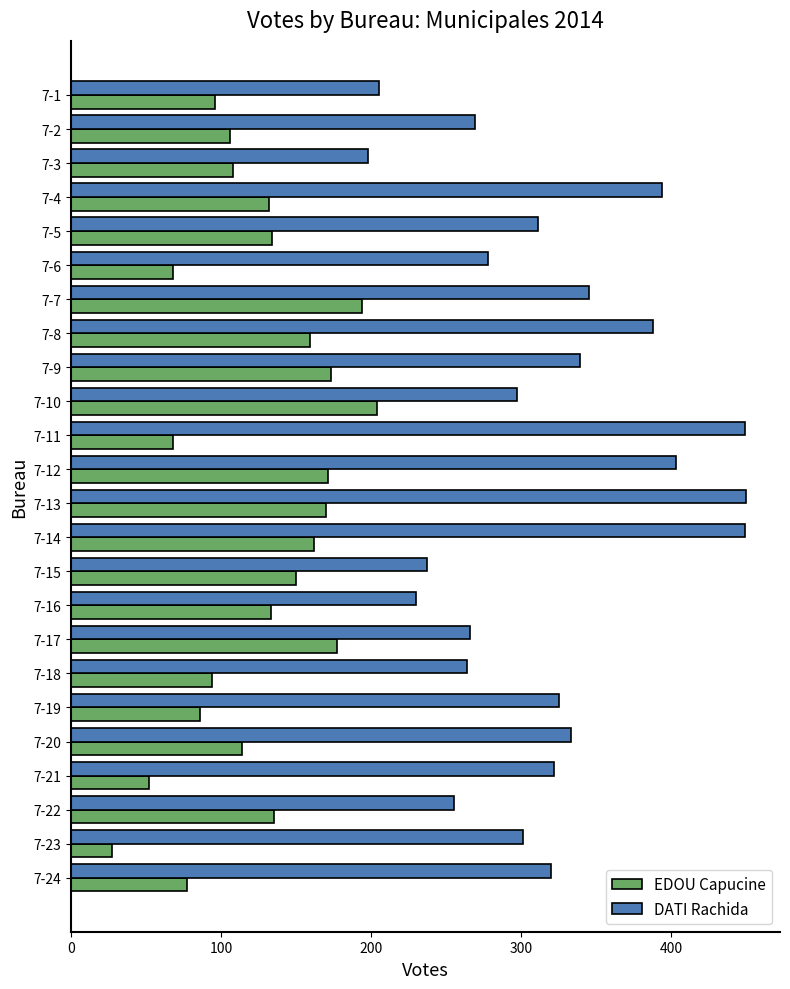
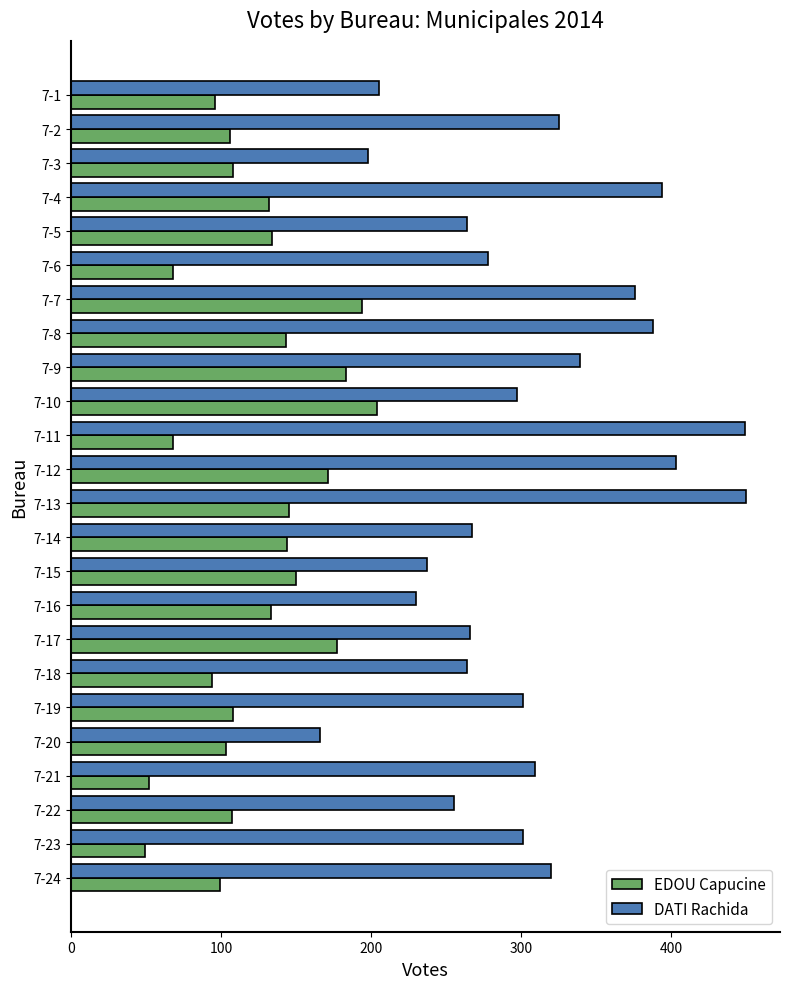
DATI Rachida, 7-2: 269 -> 325
DATI Rachida, 7-5: 311 -> 264
DATI Rachida, 7-7: 345 -> 376
EDOU Capucine, 7-8: 159 -> 143
EDOU Capucine, 7-9: 173 -> 183
EDOU Capucine, 7-13: 170 -> 145
DATI Rachida, 7-14: 449 -> 267
EDOU Capucine, 7-14: 162 -> 144
DATI Rachida, 7-19: 325 -> 301
EDOU Capucine, 7-19: 86 -> 108
DATI Rachida, 7-20: 333 -> 166
EDOU Capucine, 7-20: 114 -> 103
DATI Rachida, 7-21: 322 -> 309
EDOU Capucine, 7-22: 135 -> 107
EDOU Capucine, 7-23: 27 -> 49
EDOU Capucine, 7-24: 77 -> 99
